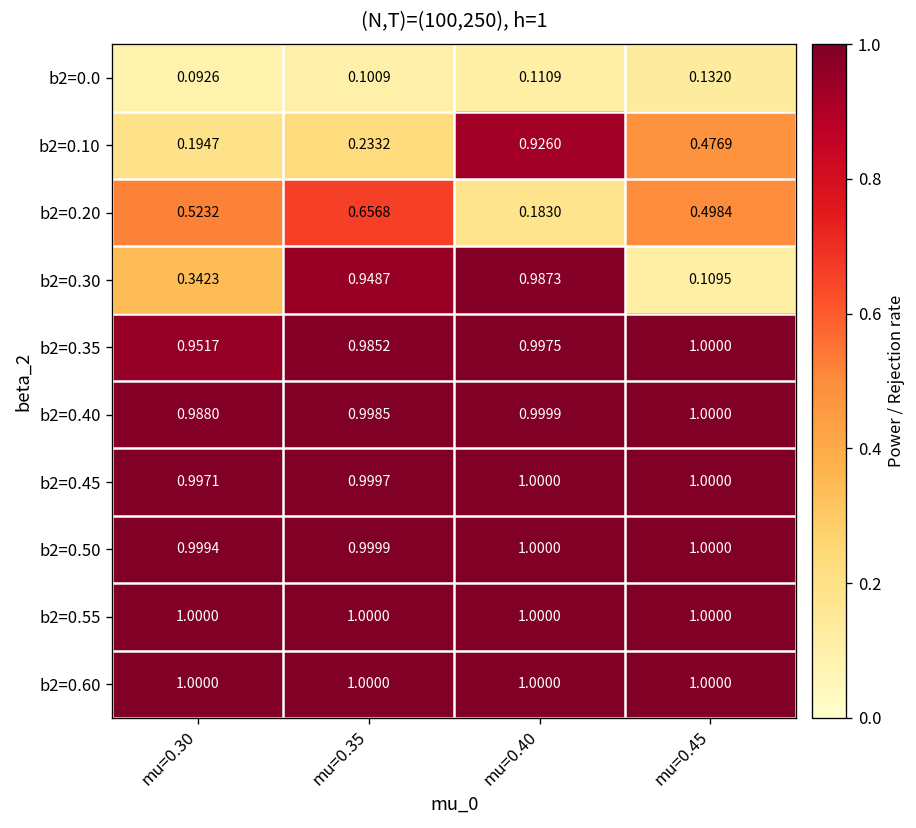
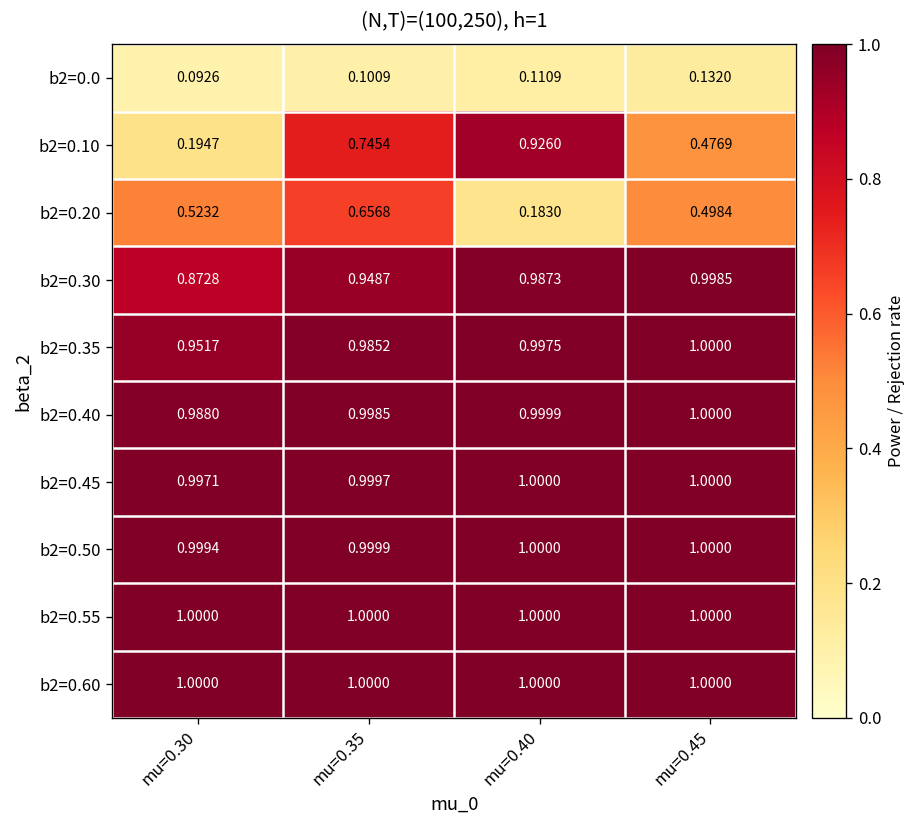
b2=0.10, mu=0.35: 0.2332 -> 0.7454
b2=0.30, mu=0.30: 0.3423 -> 0.8728
b2=0.30, mu=0.45: 0.1095 -> 0.9985
